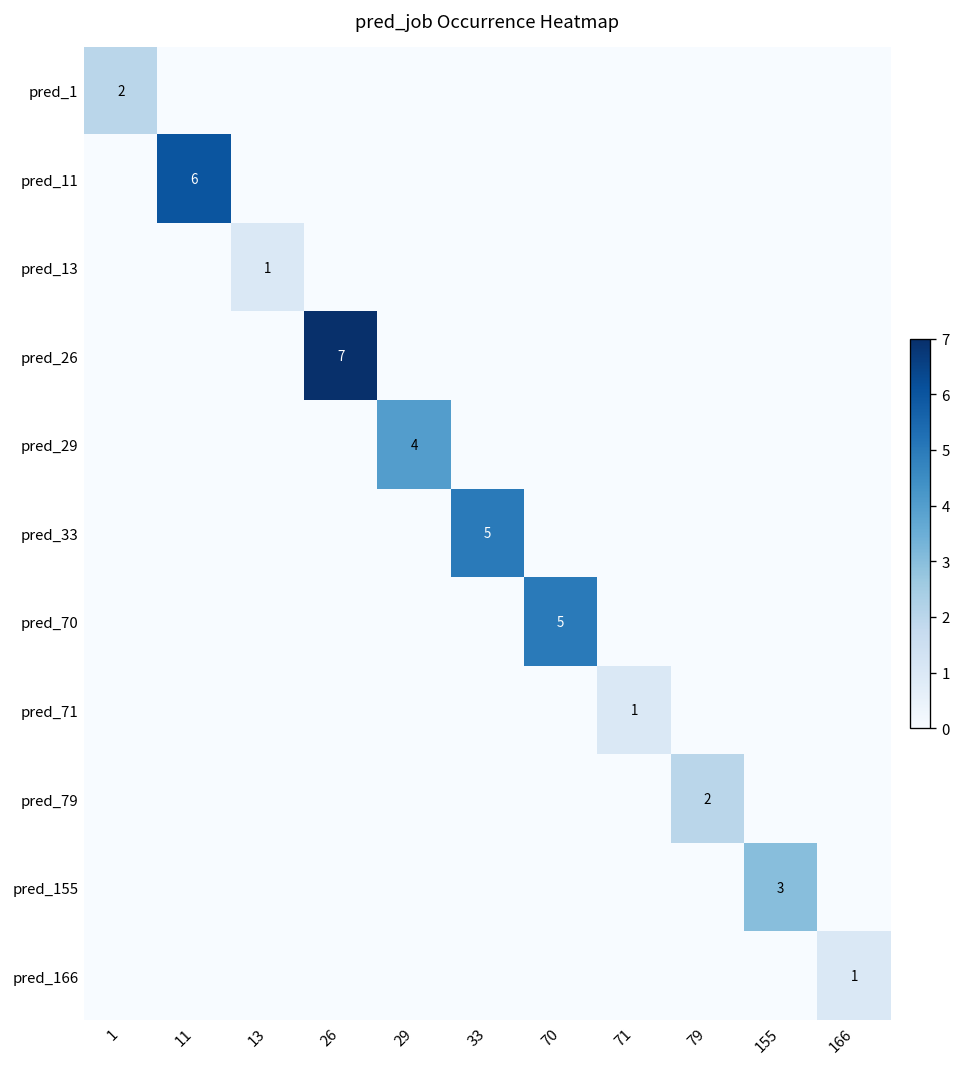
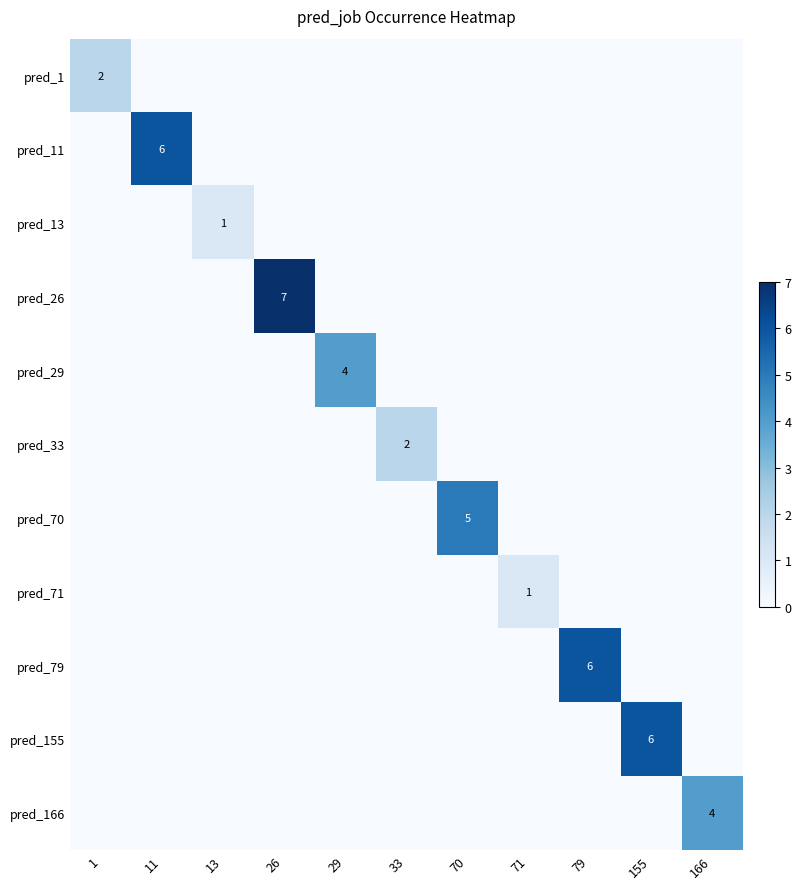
pred_33, 33: 5 -> 2
pred_79, 79: 2 -> 6
pred_155, 155: 3 -> 6
pred_166, 166: 1 -> 4
